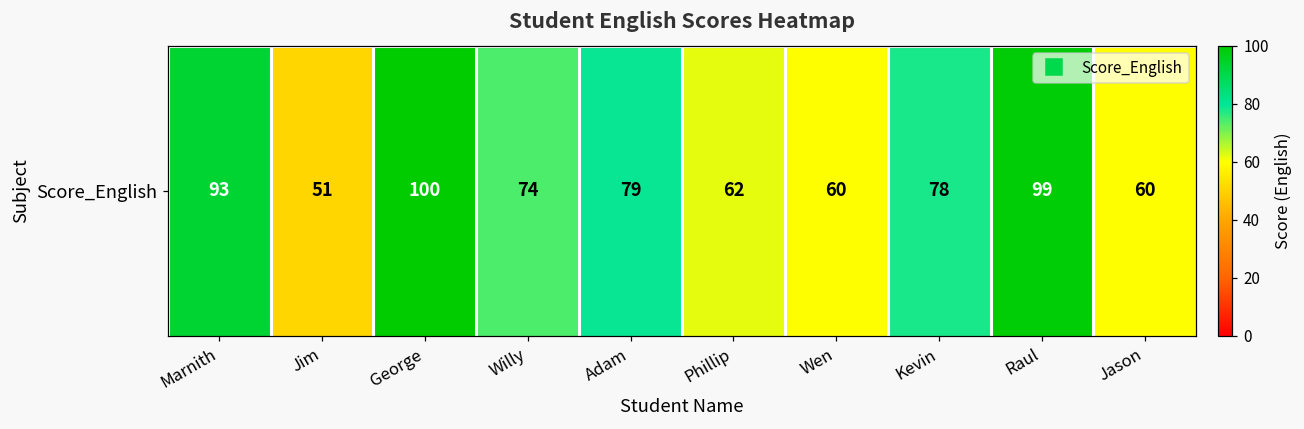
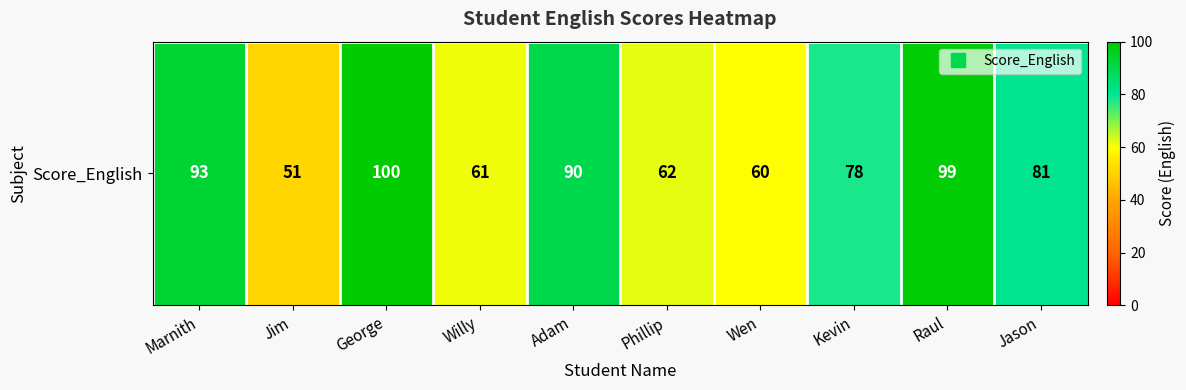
Score_English, Willy: 74 -> 61
Score_English, Adam: 79 -> 90
Score_English, Jason: 60 -> 81
